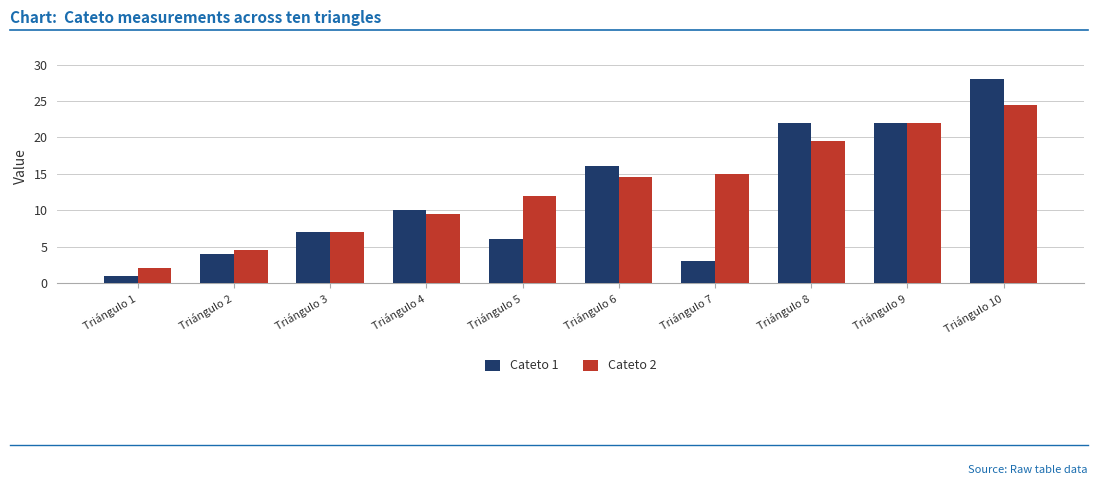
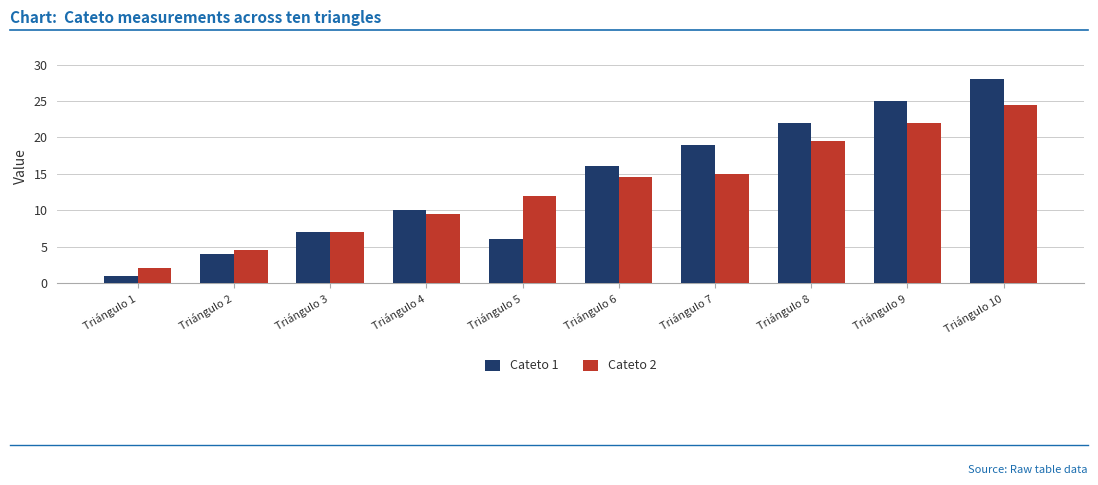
Cateto 1, Triángulo 7: 3 -> 19
Cateto 1, Triángulo 9: 22 -> 25
